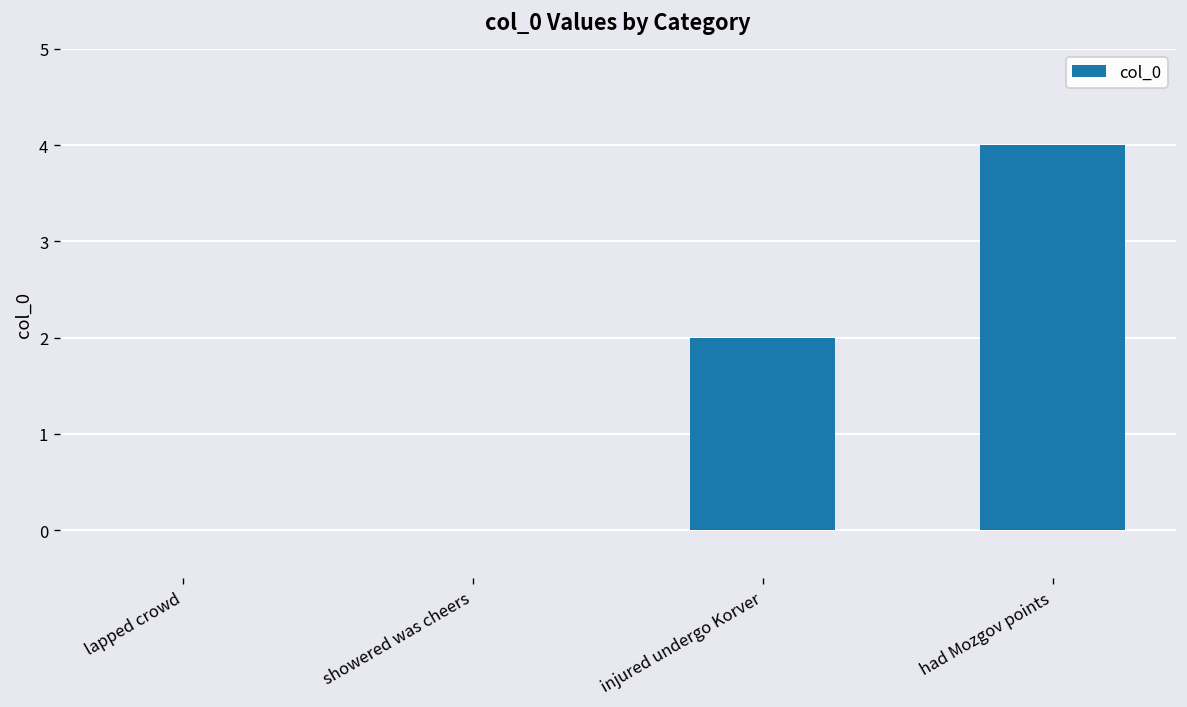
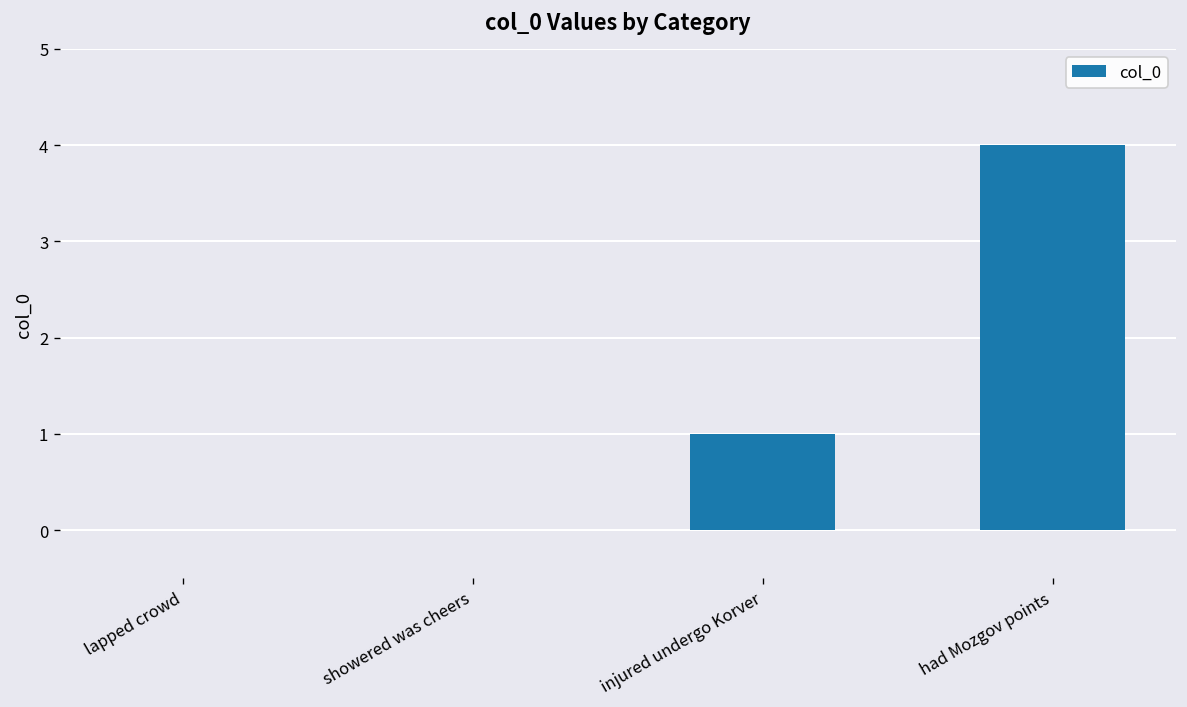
injured undergo Korver: 2 -> 1
